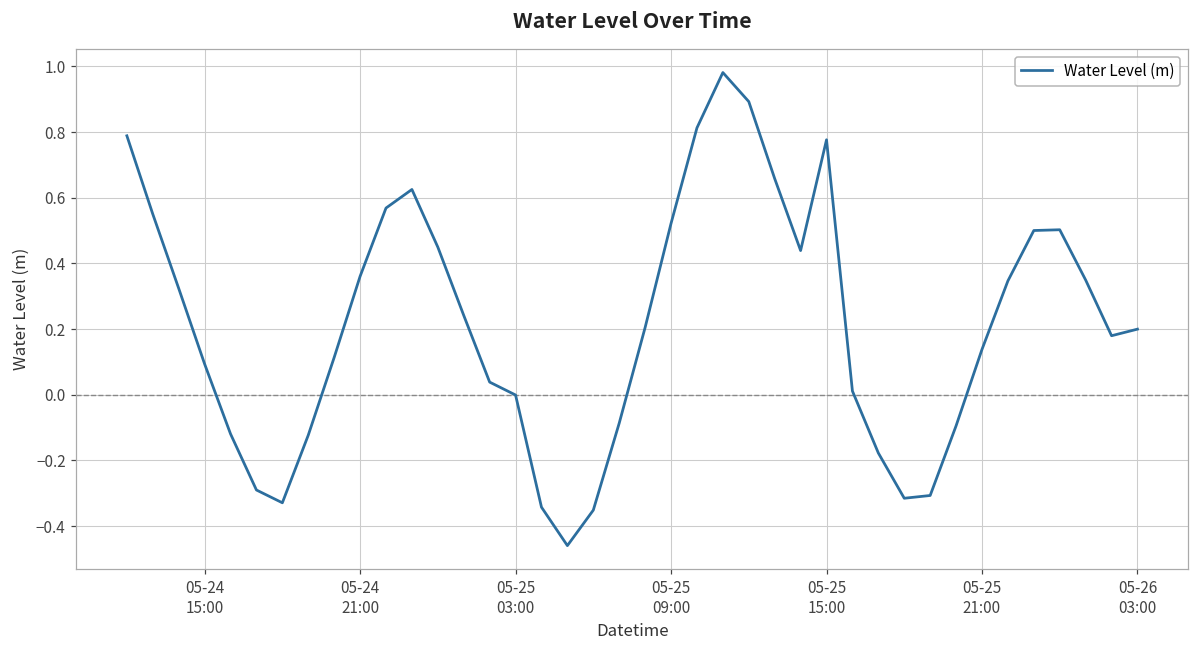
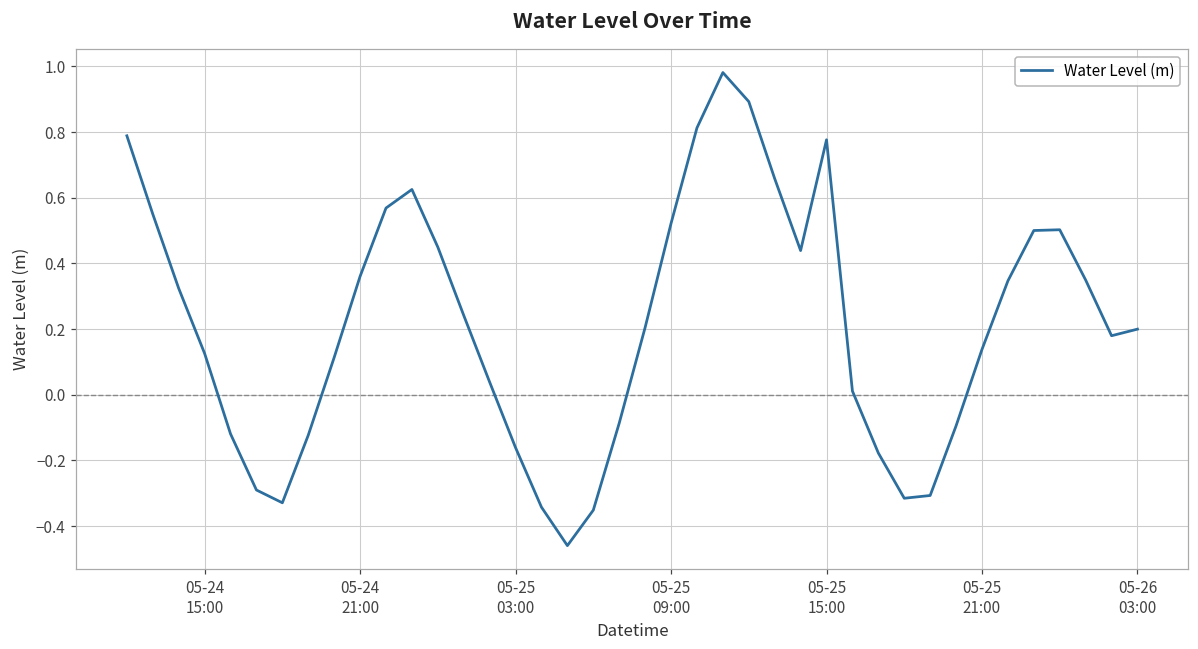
05-24 15:00: 0.09 -> 0.13
05-25 03:00: 0.00 -> -0.16
